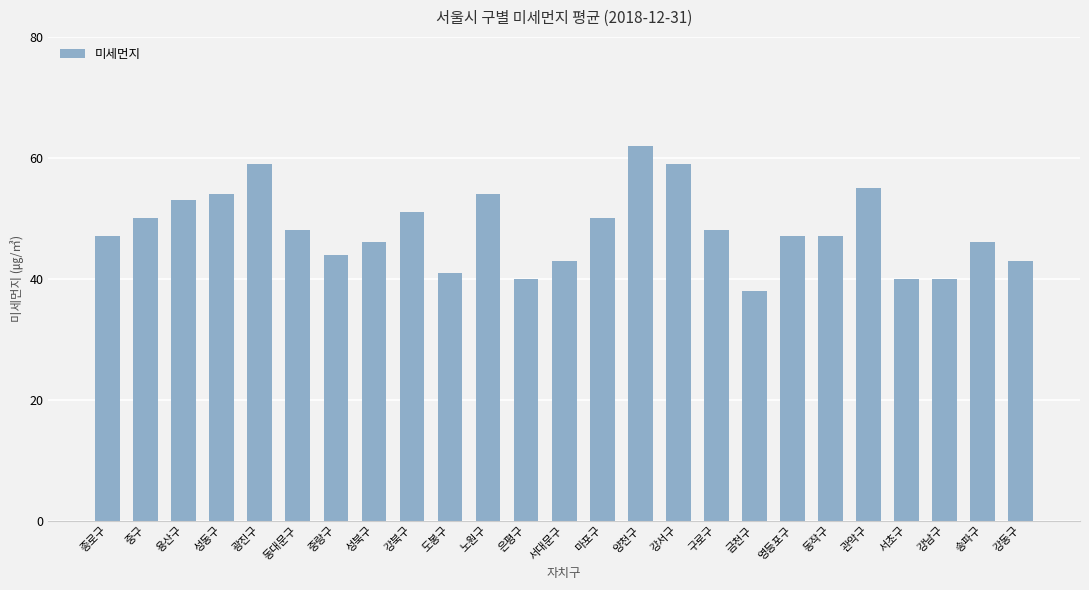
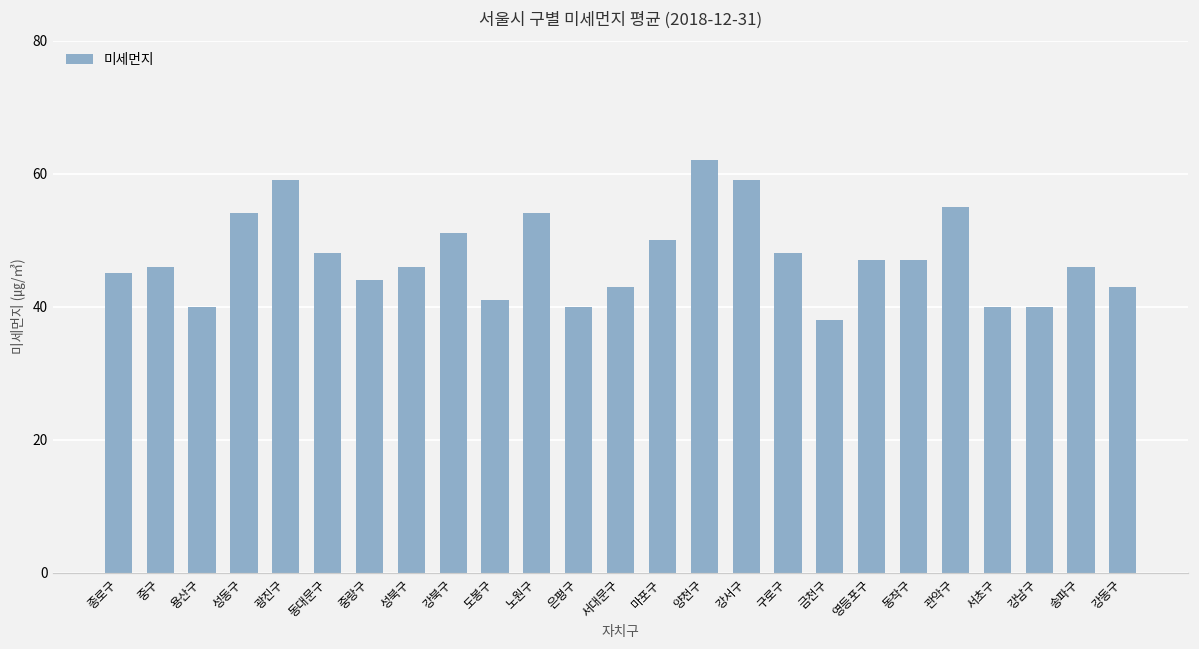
종로구: 47 -> 45
중구: 50 -> 46
용산구: 53 -> 40
